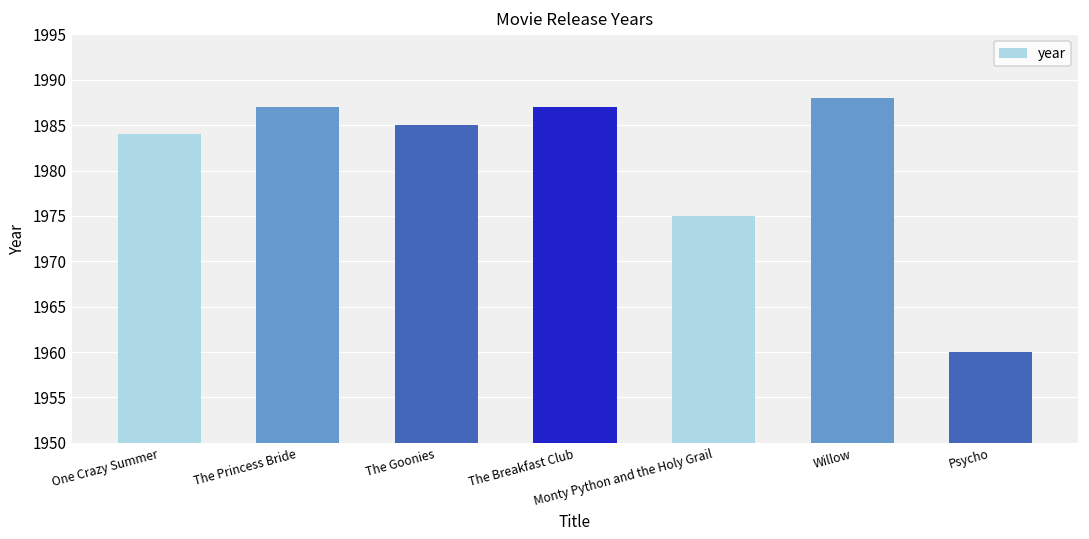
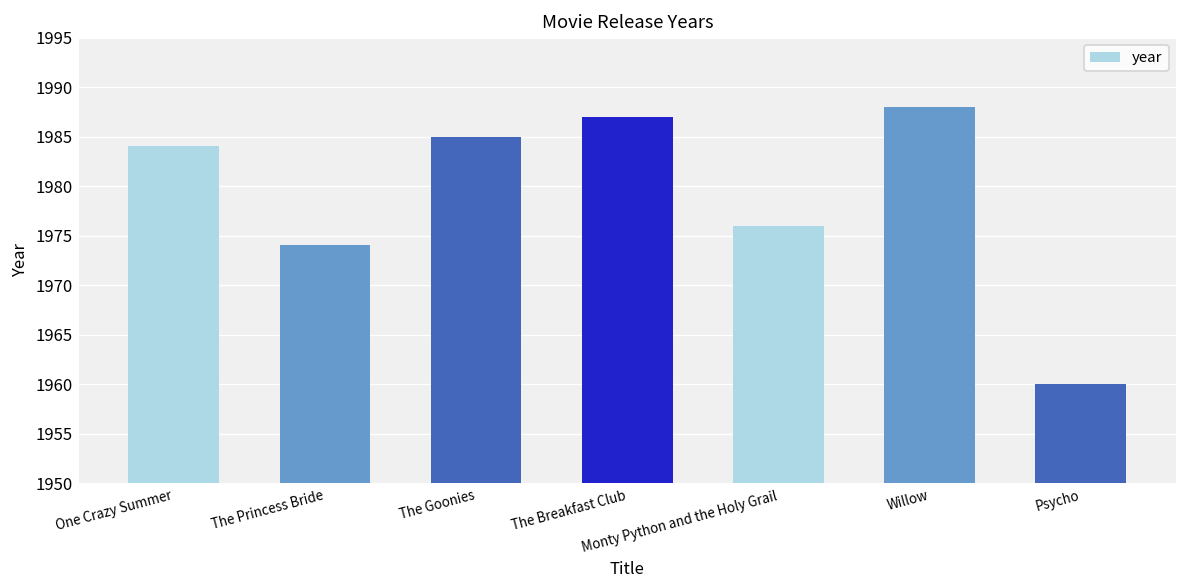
The Princess Bride: 1987 -> 1974
Monty Python and the Holy Grail: 1975 -> 1976
